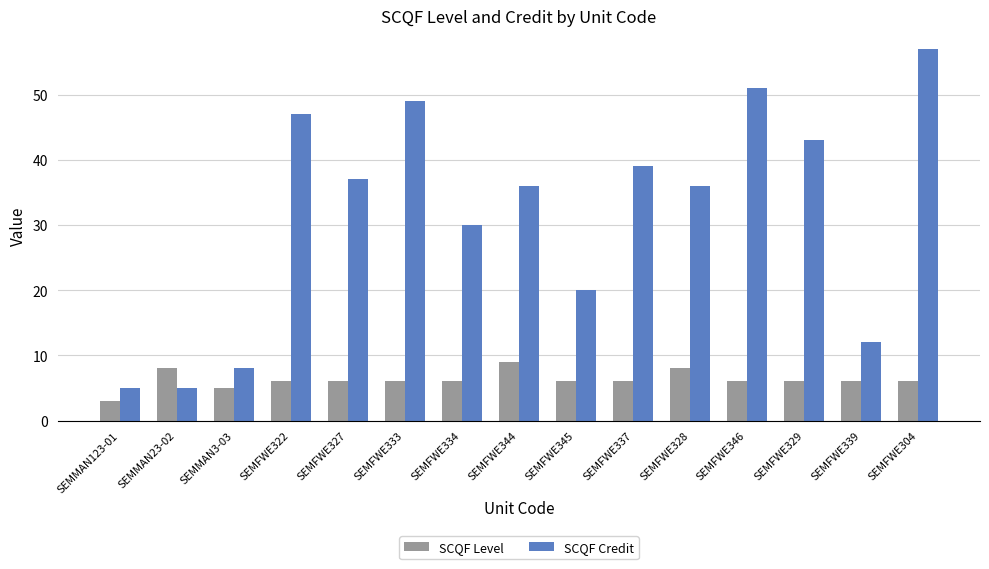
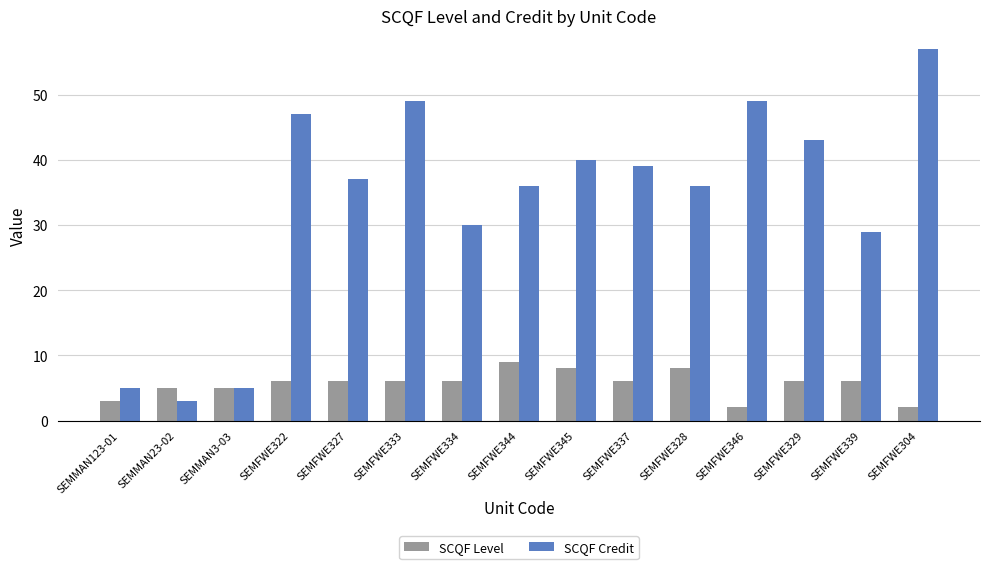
SCQF Level, SEMMAN23-02: 8 -> 5
SCQF Credit, SEMMAN23-02: 5 -> 3
SCQF Credit, SEMMAN3-03: 8 -> 5
SCQF Level, SEMFWE345: 6 -> 8
SCQF Credit, SEMFWE345: 20 -> 40
SCQF Level, SEMFWE346: 6 -> 2
SCQF Credit, SEMFWE346: 51 -> 49
SCQF Credit, SEMFWE339: 12 -> 29
SCQF Level, SEMFWE304: 6 -> 2
